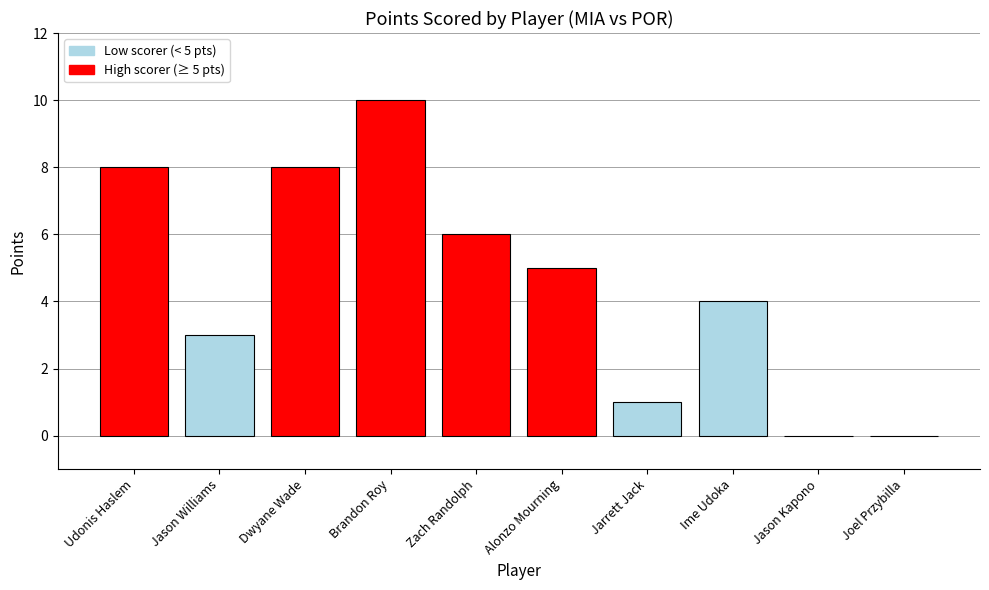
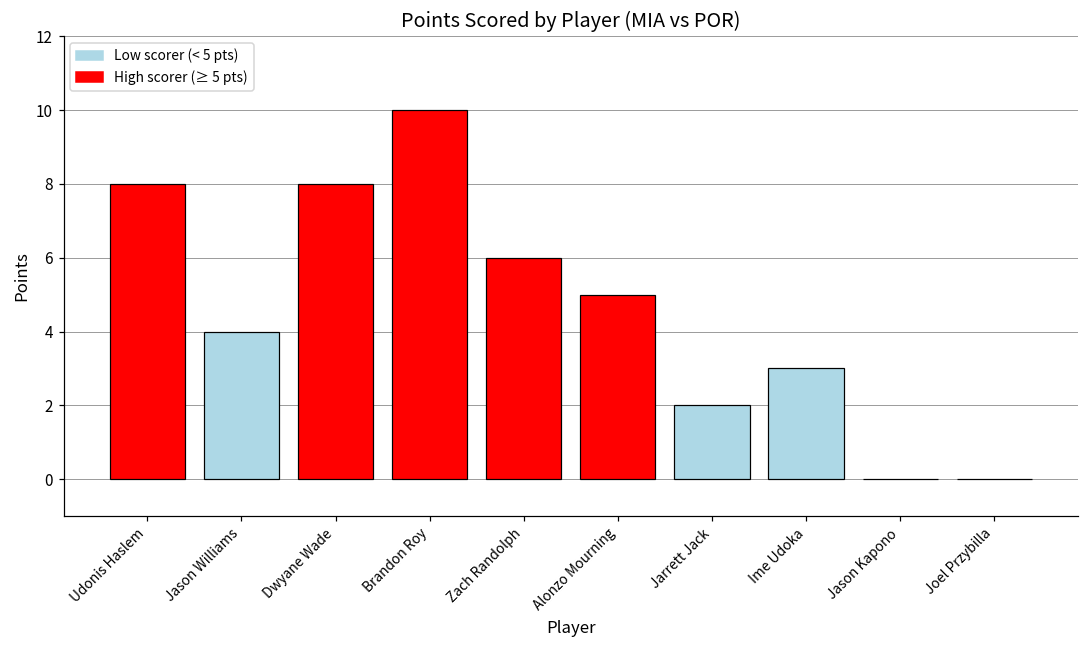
Jason Williams: 3 -> 4
Jarrett Jack: 1 -> 2
Ime Udoka: 4 -> 3
